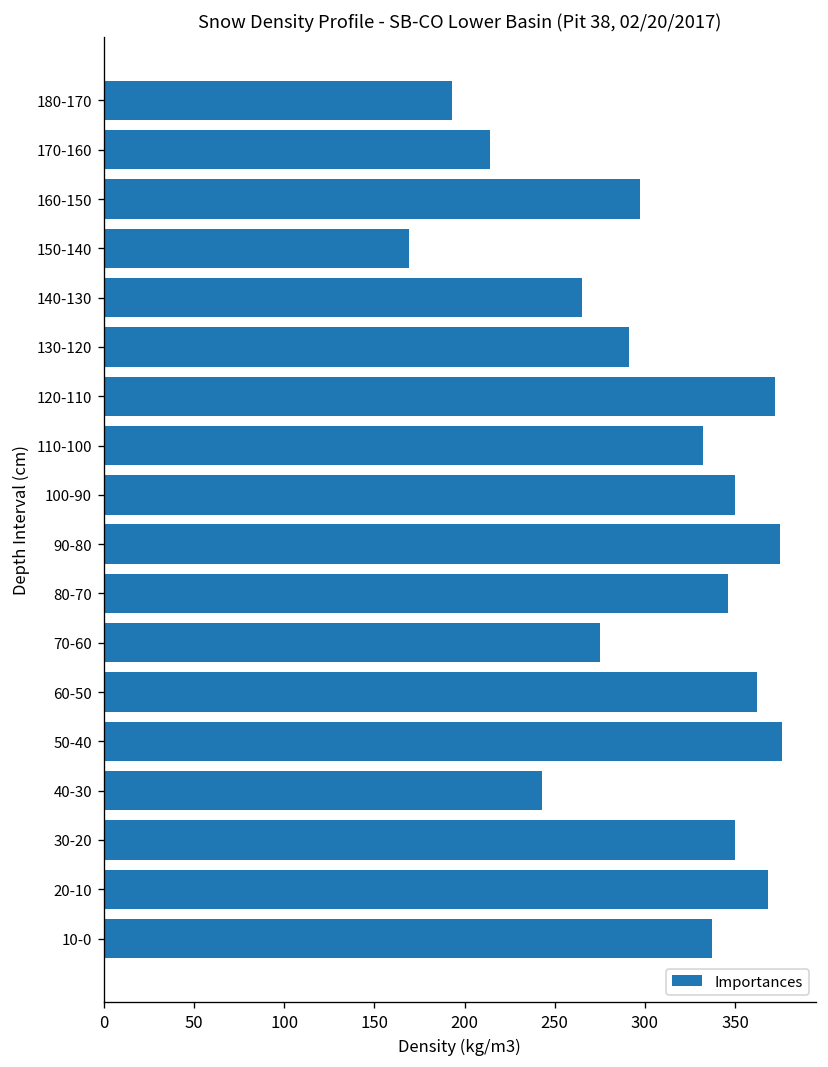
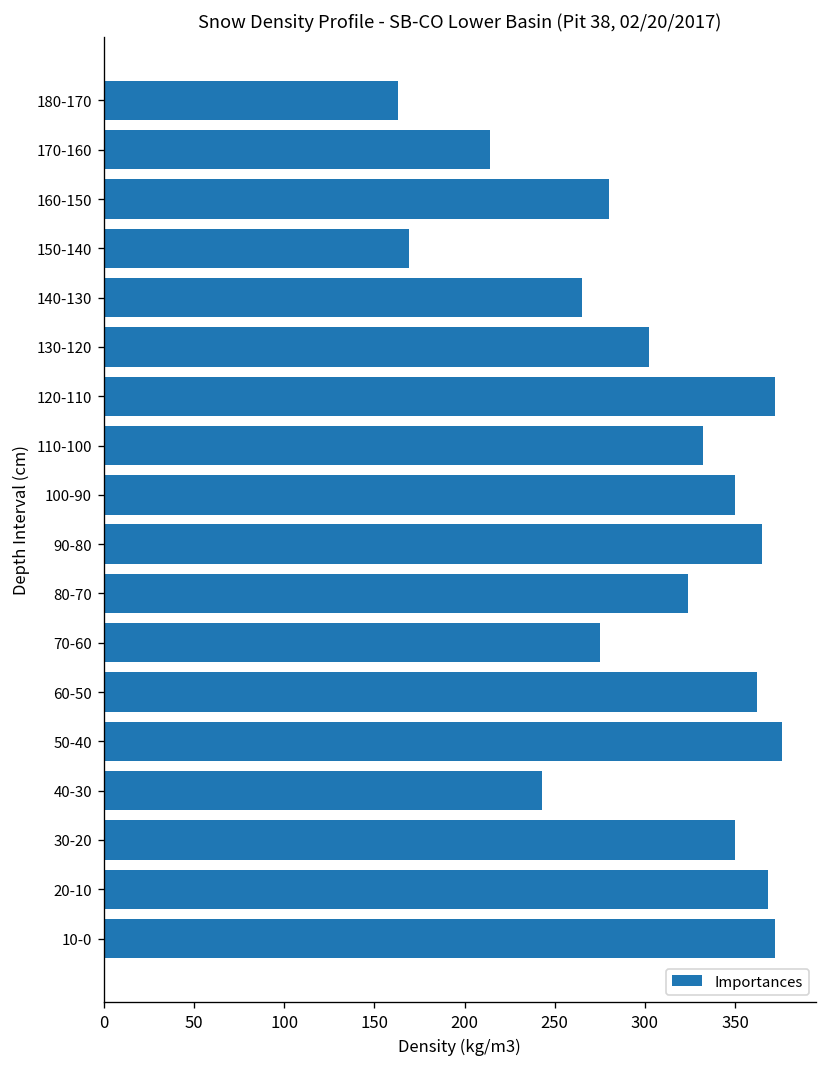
180-170: 193 -> 163
160-150: 297 -> 280
130-120: 291 -> 302
90-80: 375 -> 365
80-70: 346 -> 324
10-0: 337 -> 372
